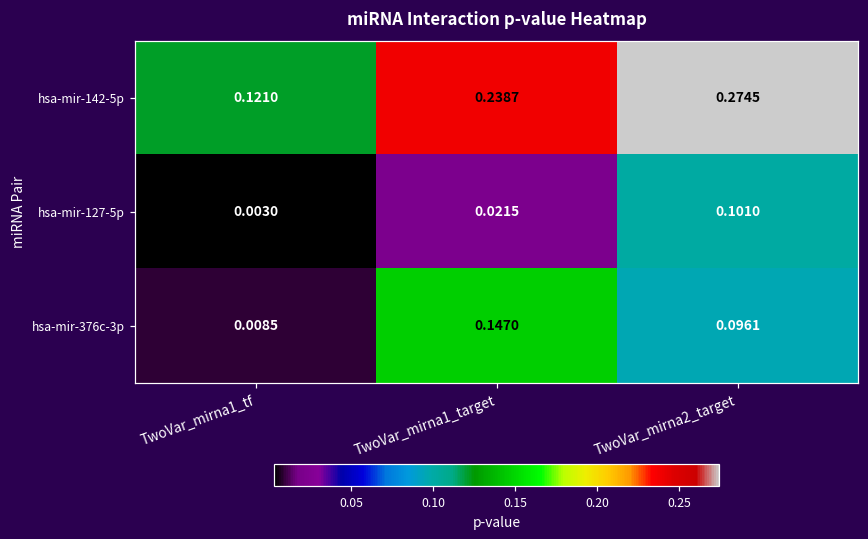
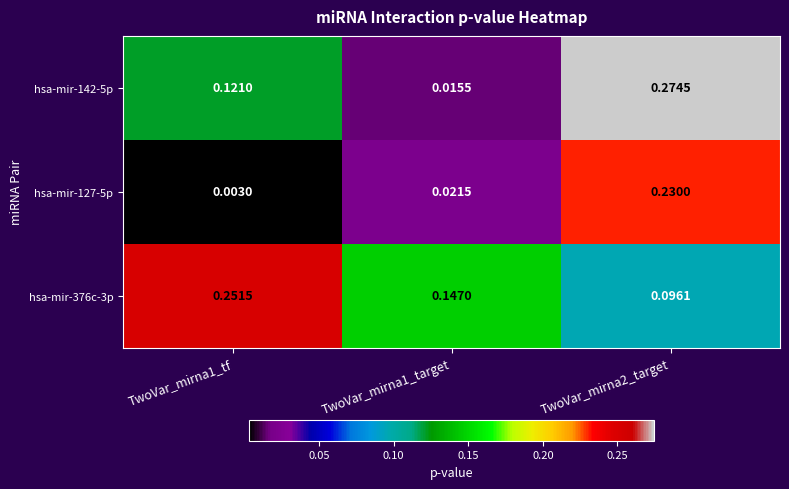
hsa-mir-142-5p, TwoVar_mirna1_target: 0.2387 -> 0.0155
hsa-mir-127-5p, TwoVar_mirna2_target: 0.1010 -> 0.2300
hsa-mir-376c-3p, TwoVar_mirna1_tf: 0.0085 -> 0.2515
